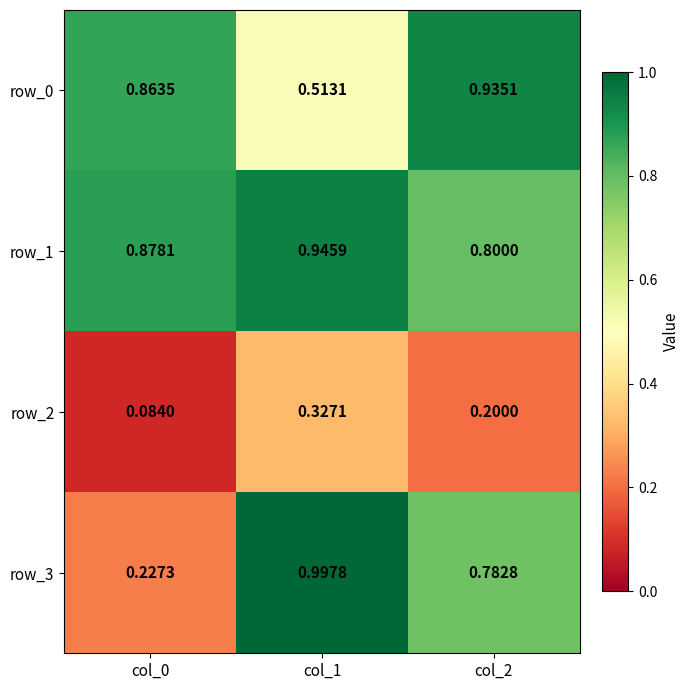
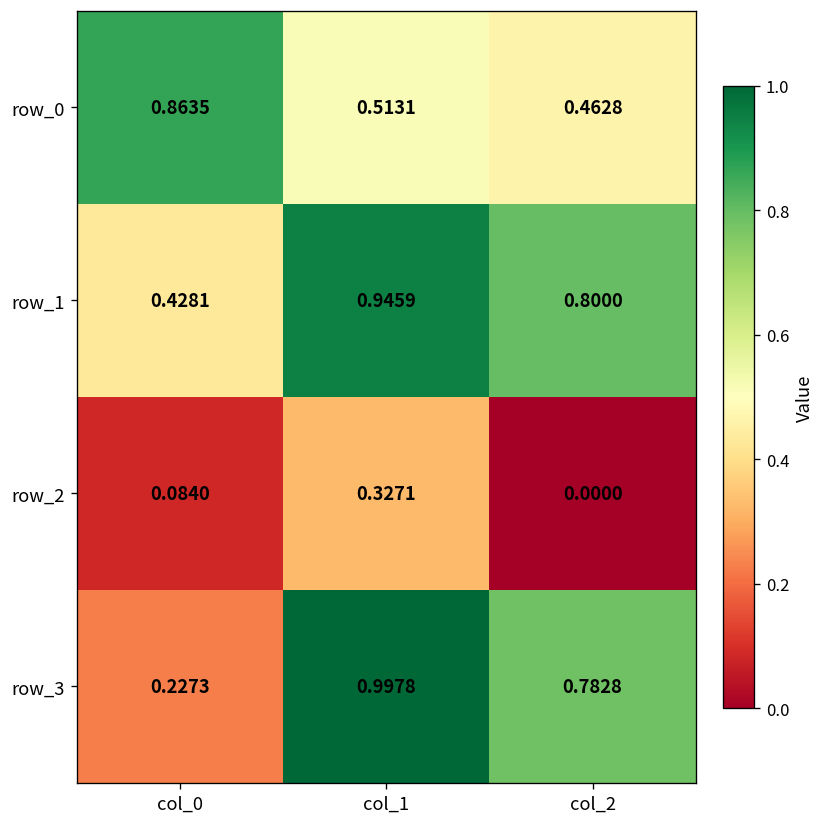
row_0, col_2: 0.9351 -> 0.4628
row_1, col_0: 0.8781 -> 0.4281
row_2, col_2: 0.2000 -> 0.0000
